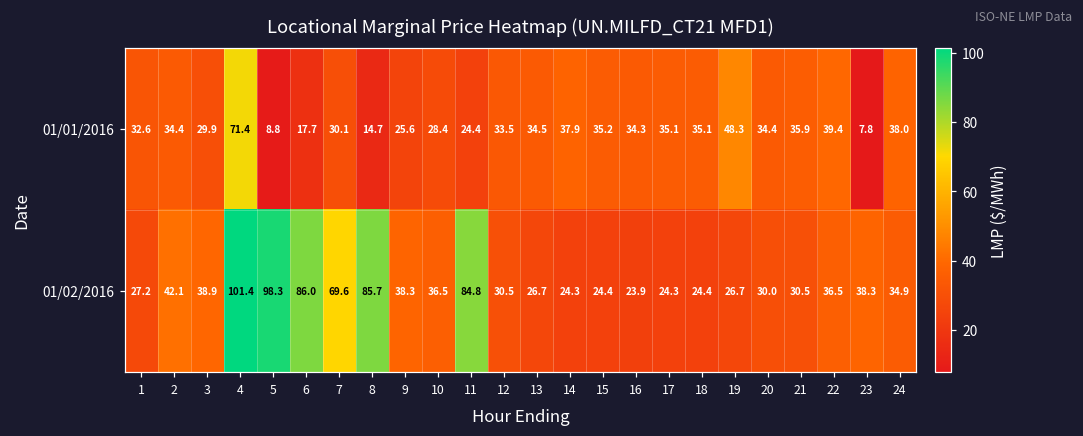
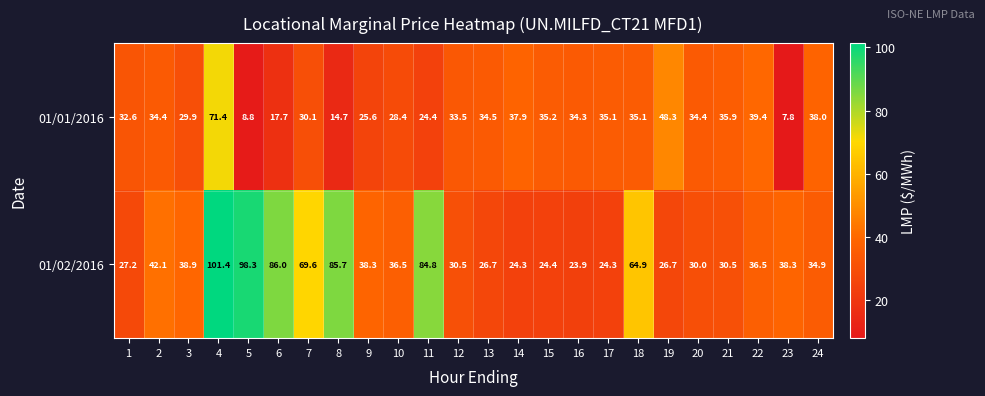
01/02/2016, 18: 24.4 -> 64.9
